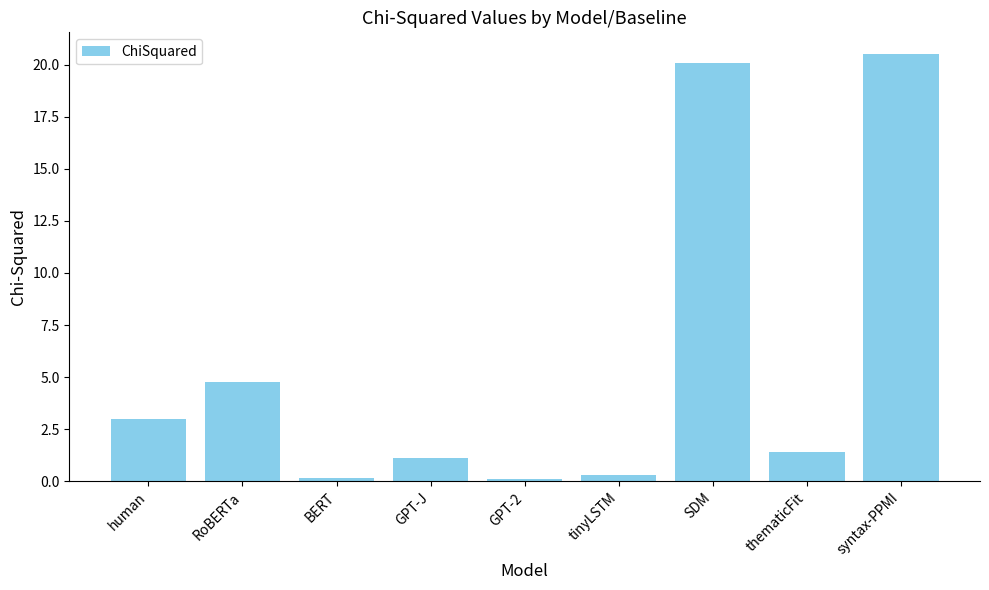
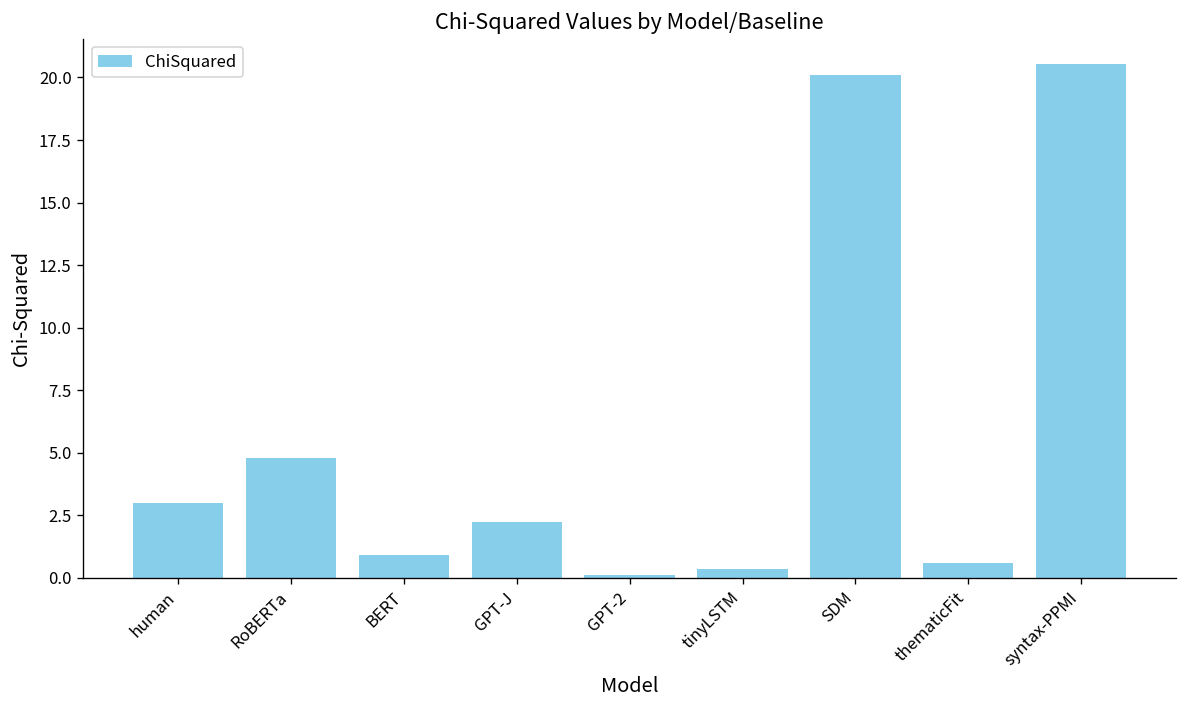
BERT: 0.2 -> 0.9
GPT-J: 1.1 -> 2.2
thematicFit: 1.4 -> 0.6
